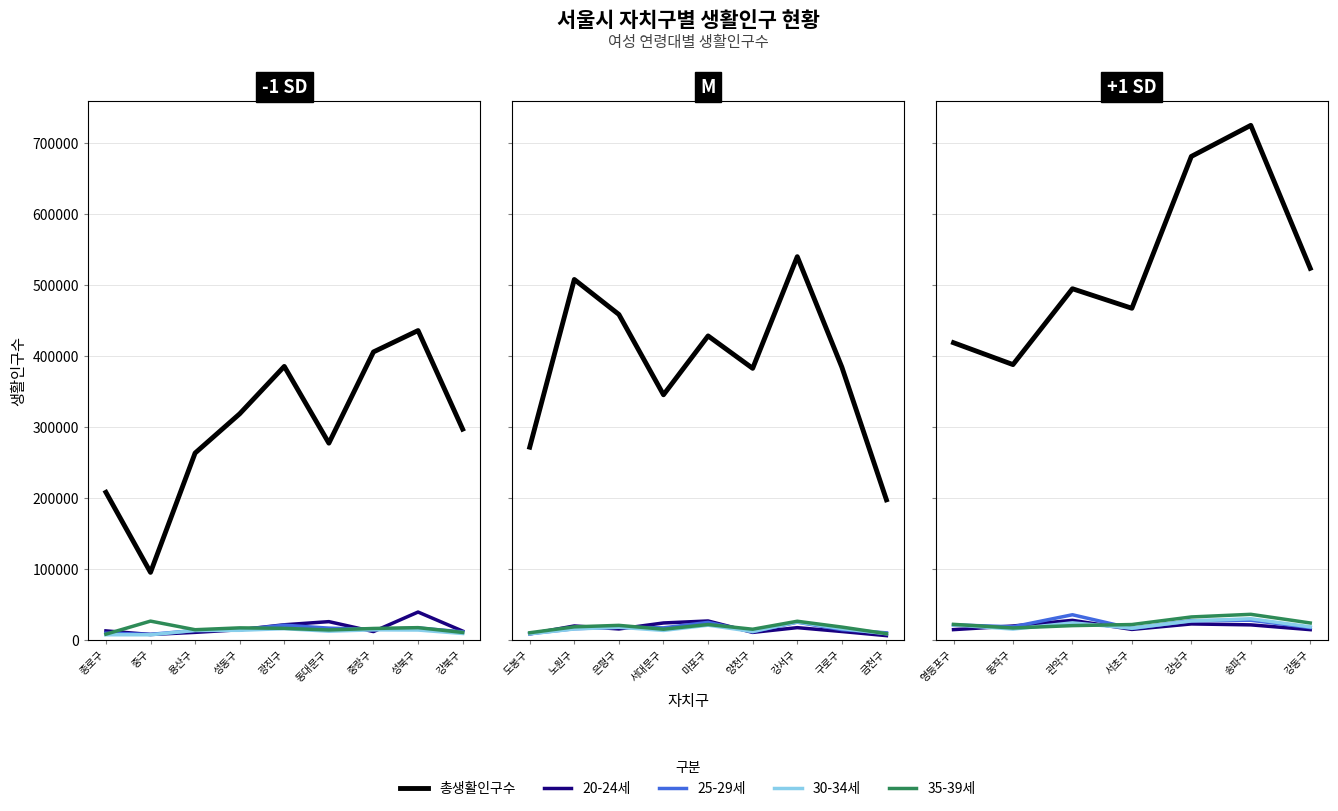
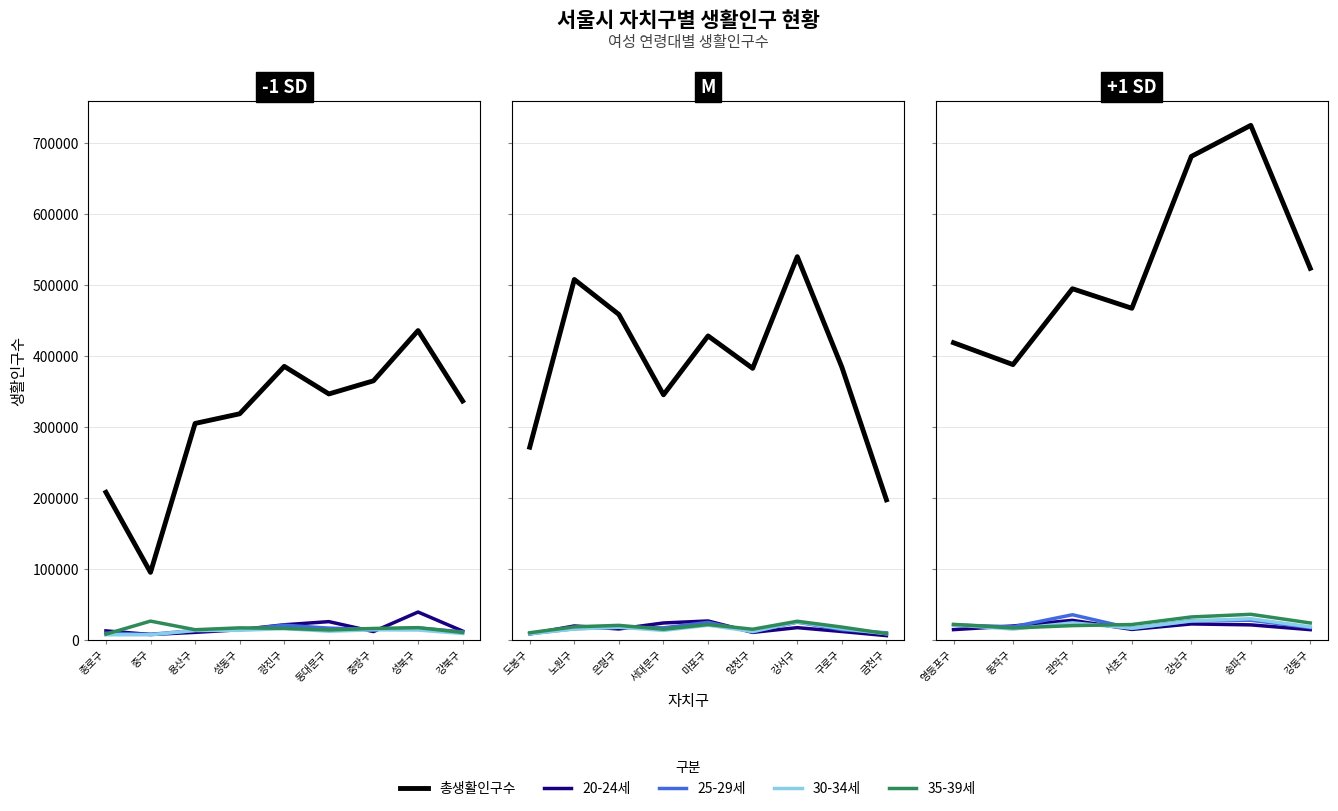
-1 SD, 총생활인구수, 용산구: 260000 -> 310000
-1 SD, 총생활인구수, 동대문구: 280000 -> 350000
-1 SD, 총생활인구수, 중랑구: 410000 -> 370000
-1 SD, 총생활인구수, 강북구: 300000 -> 340000
